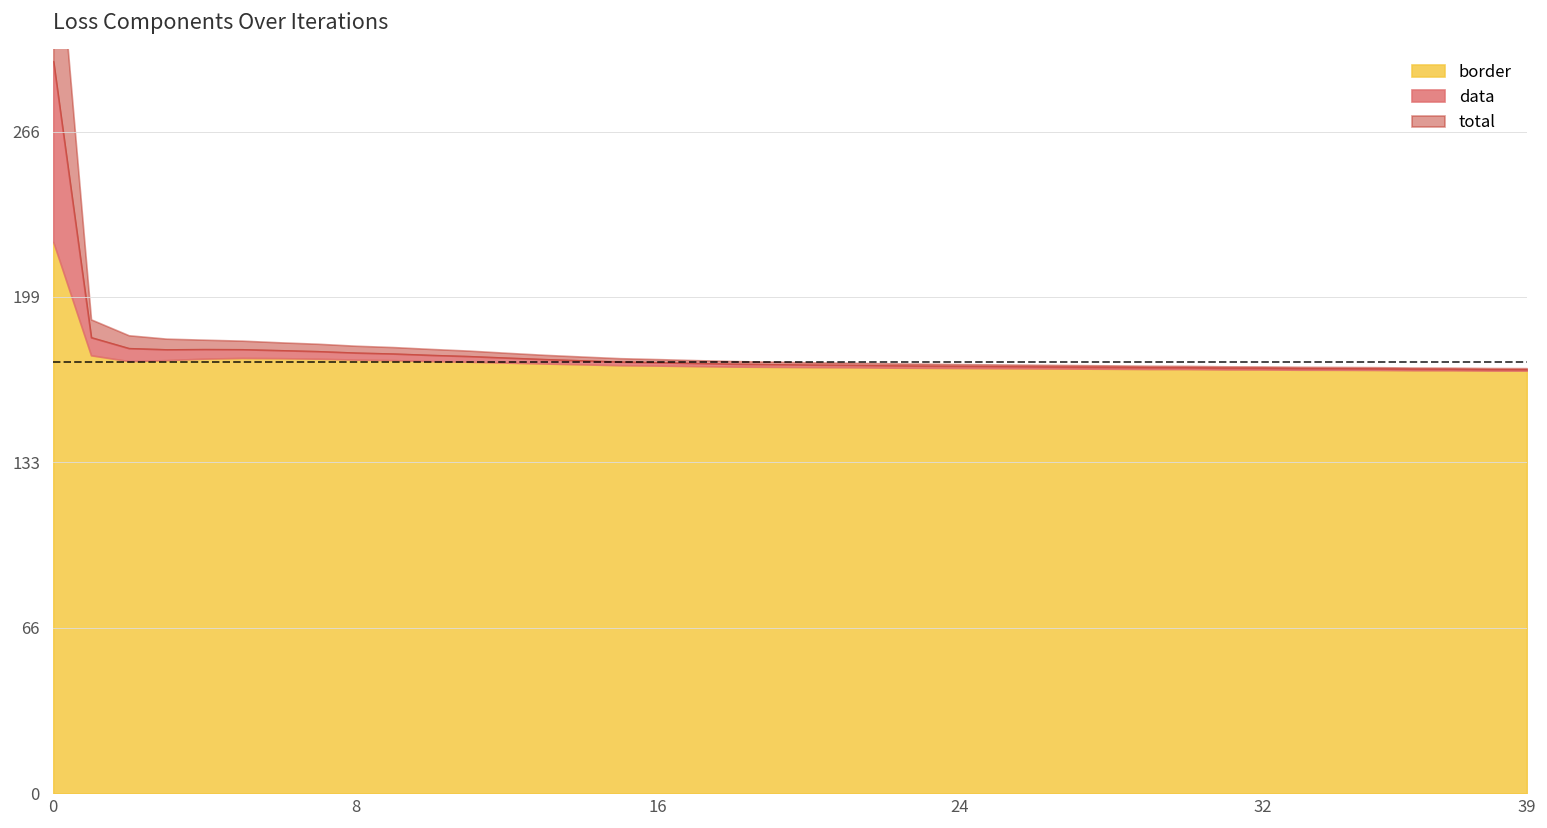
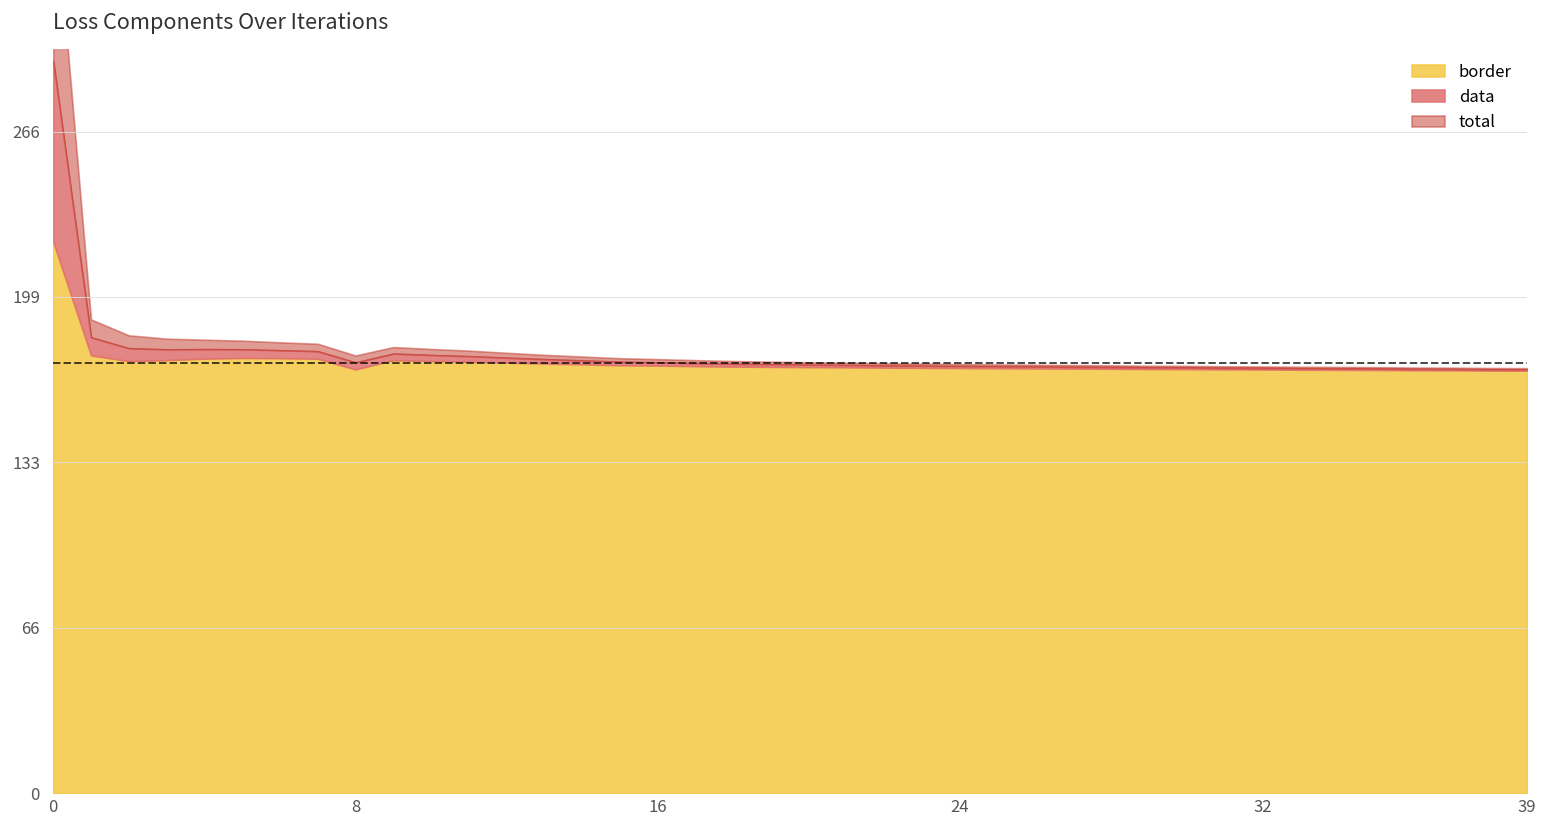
border, 8: 174 -> 170
